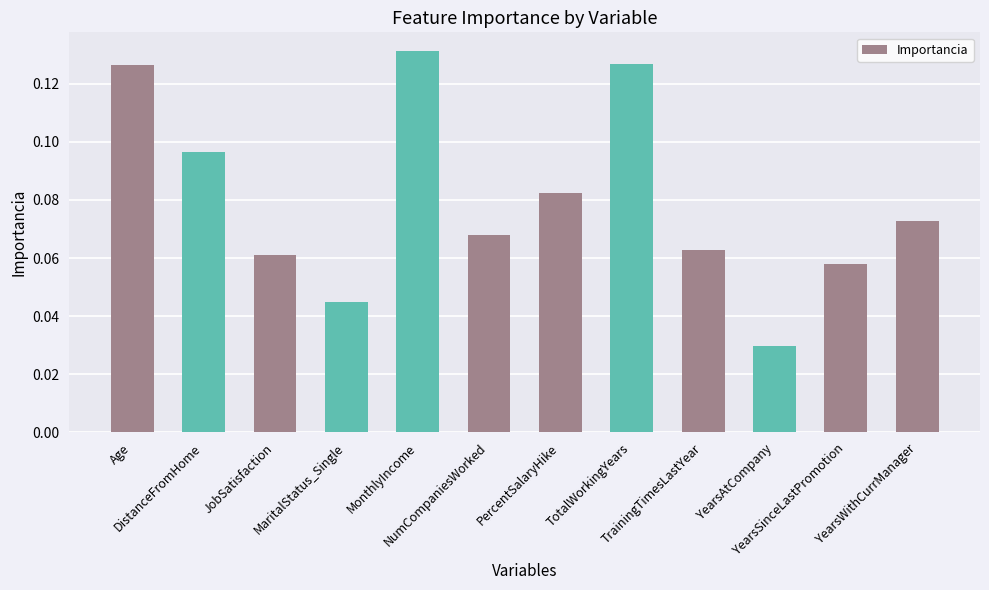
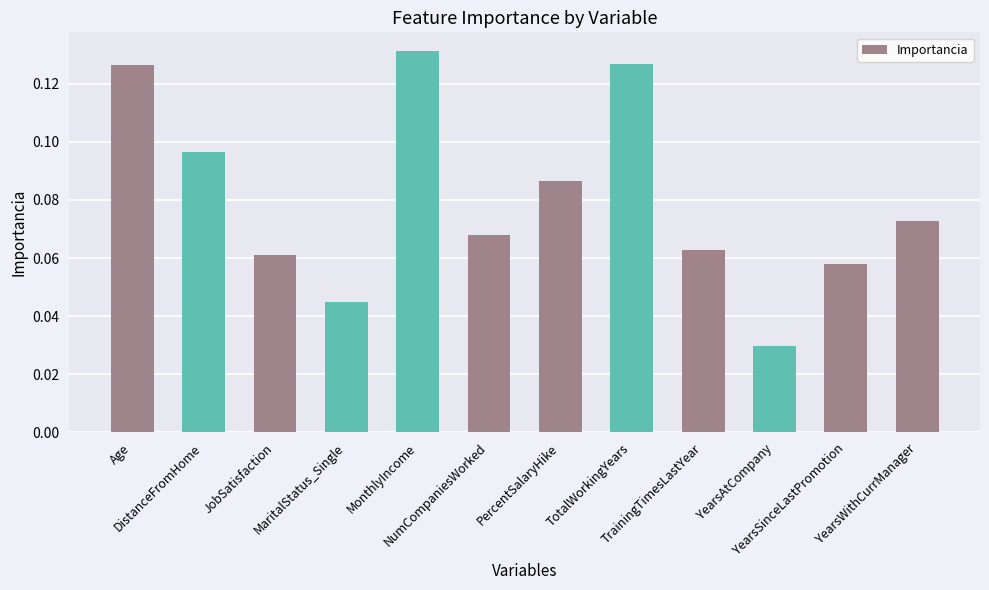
PercentSalaryHike: 0.083 -> 0.086
